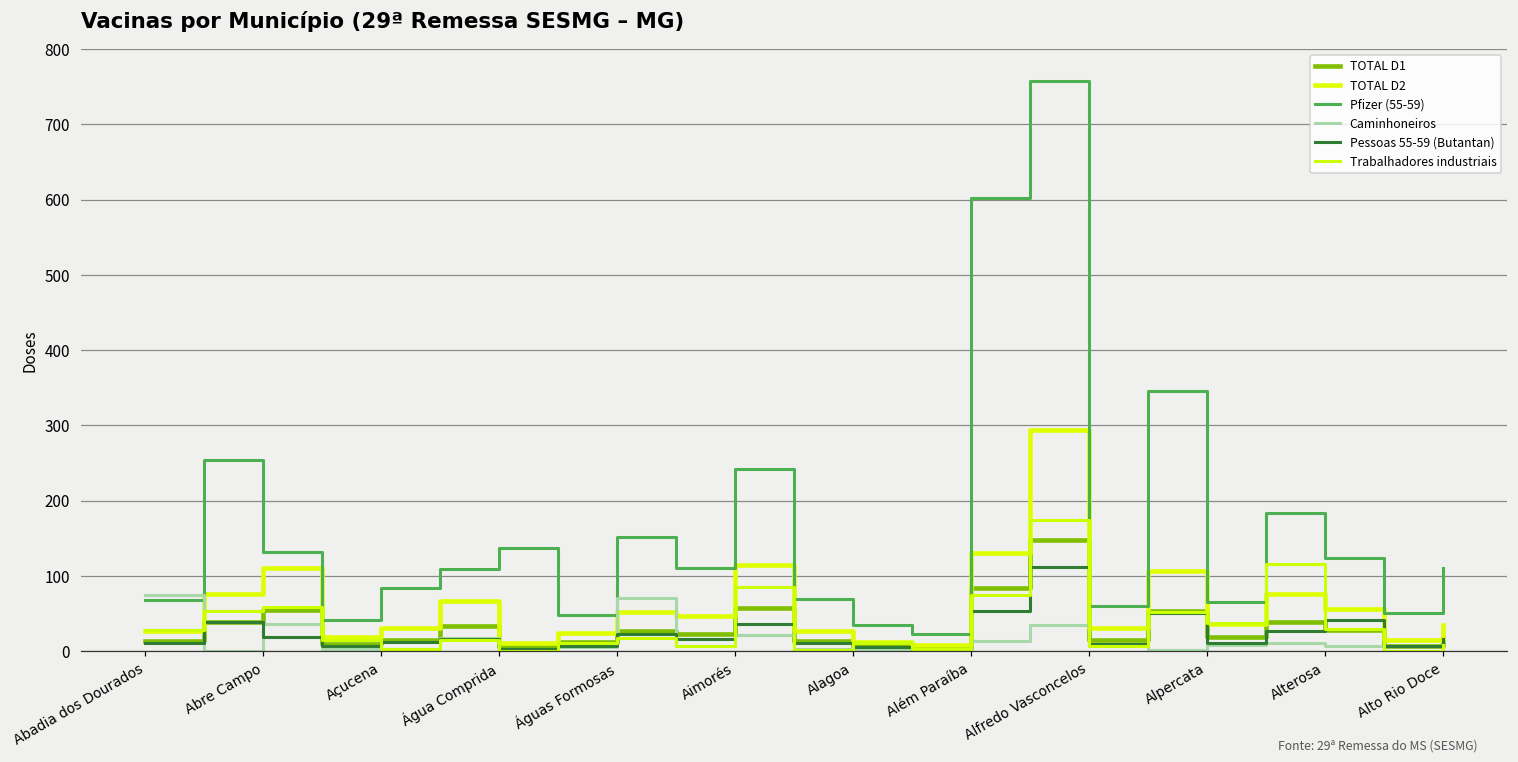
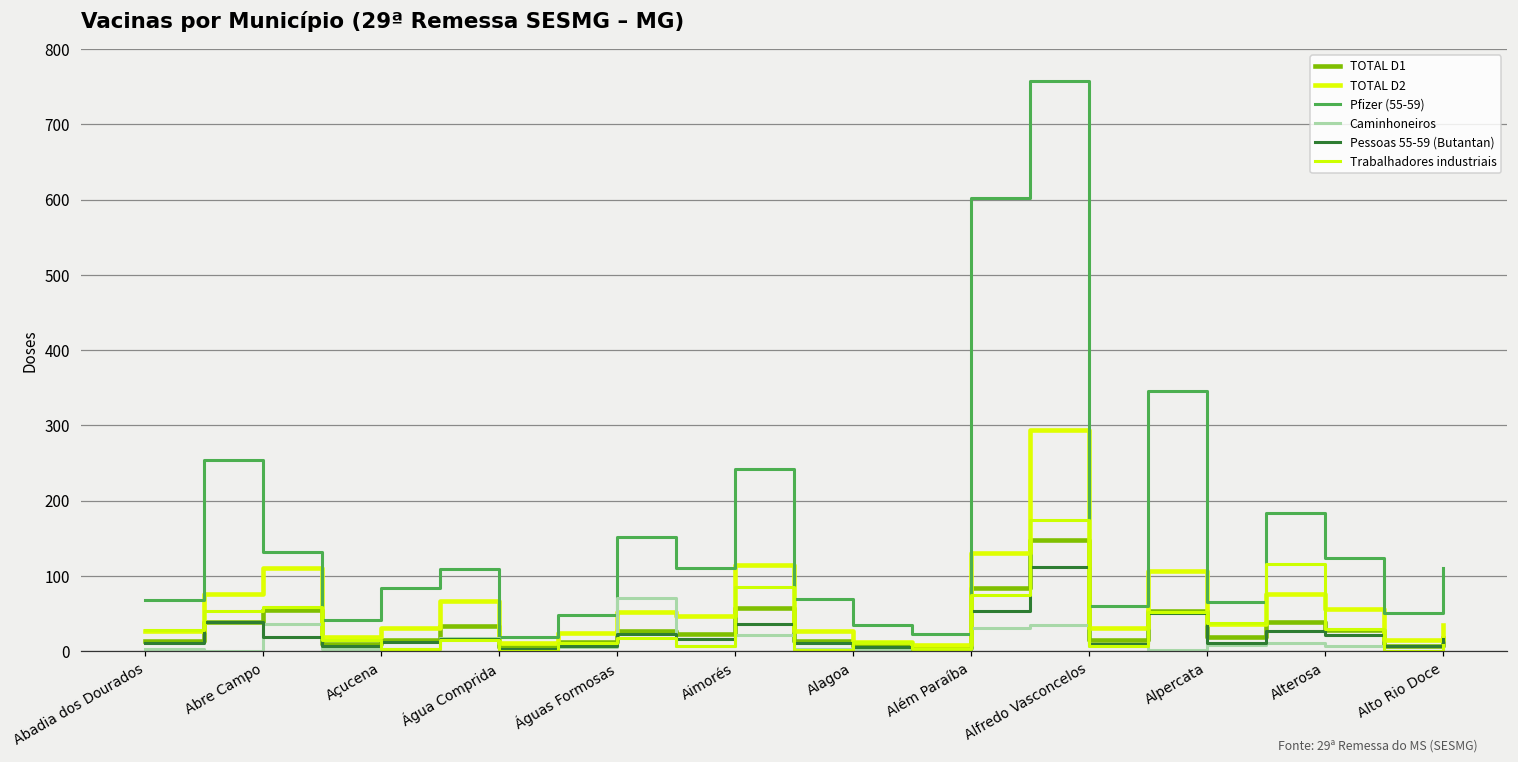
Caminhoneiros, Abadia dos Dourados: 70 -> 0
Pfizer (55-59), Água Comprida: 140 -> 20
Caminhoneiros, Além Paraíba: 10 -> 30
Pessoas 55-59 (Butantan), Alterosa: 40 -> 20
